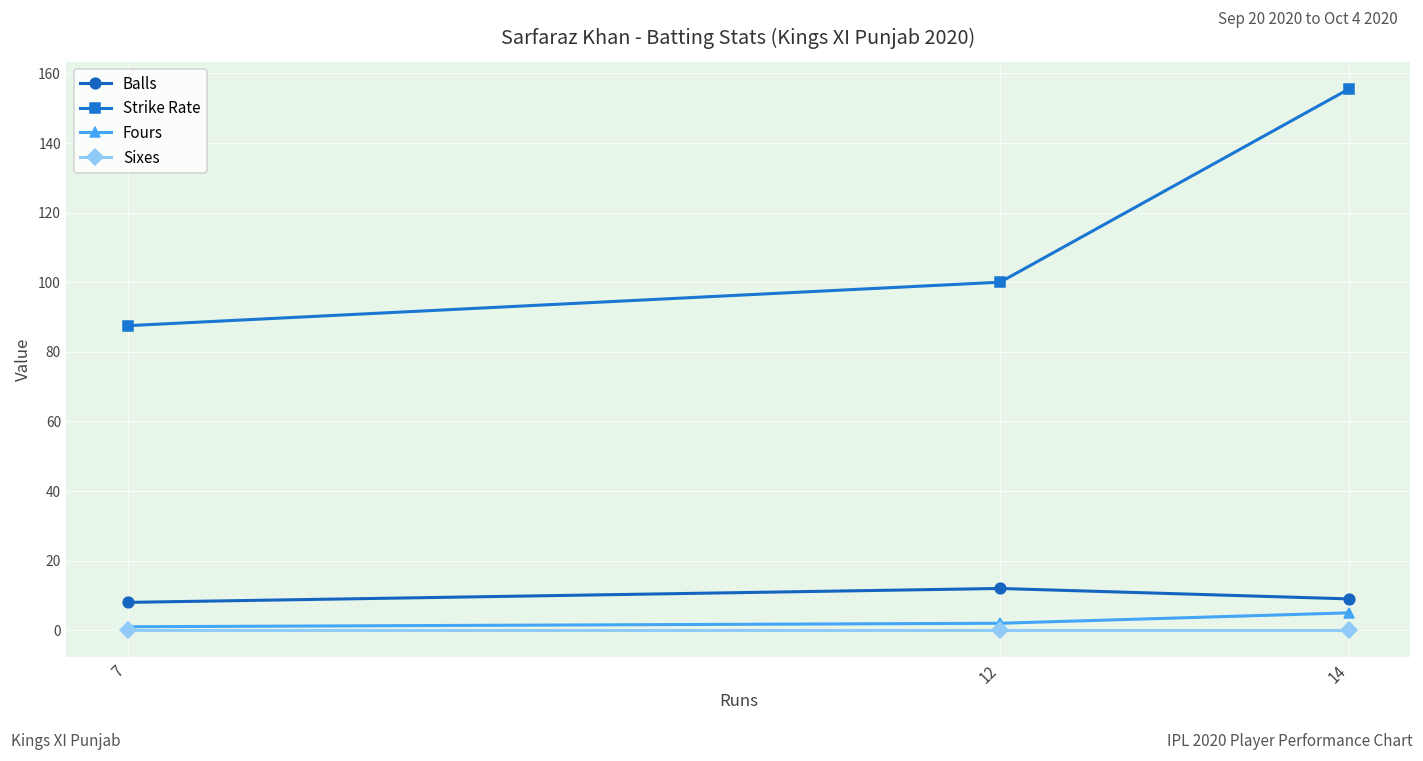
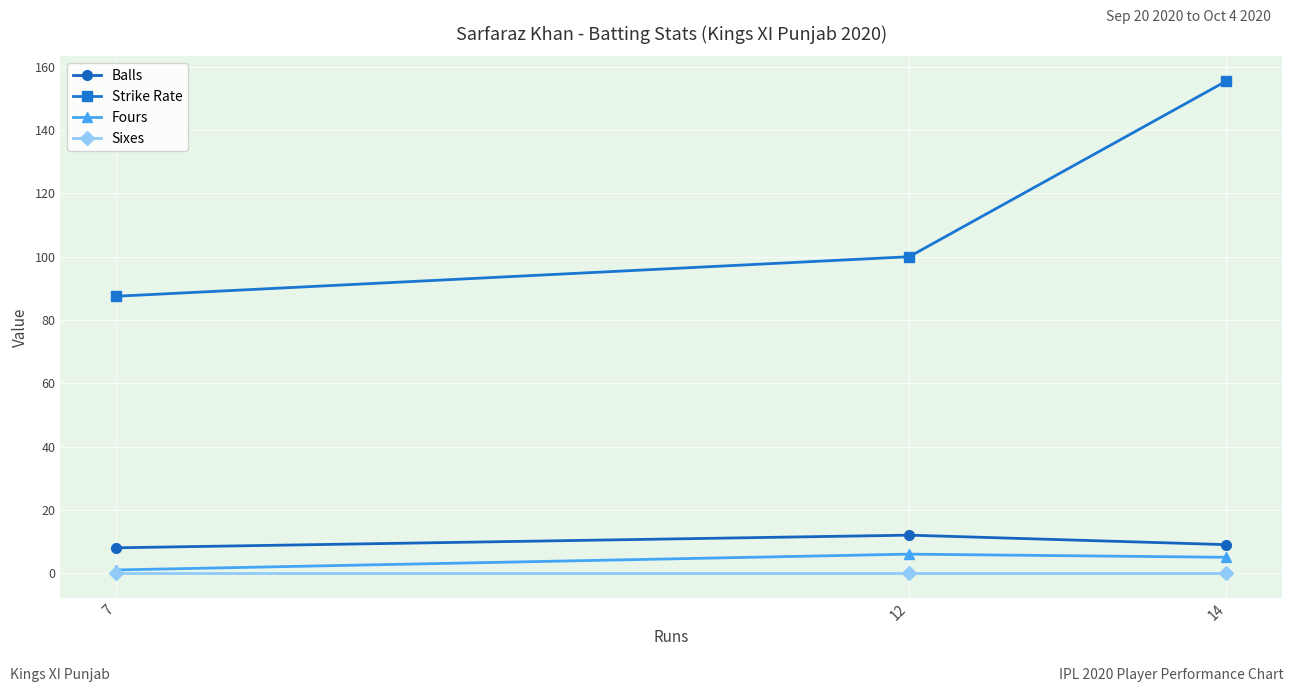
Fours, 12: 2 -> 6
